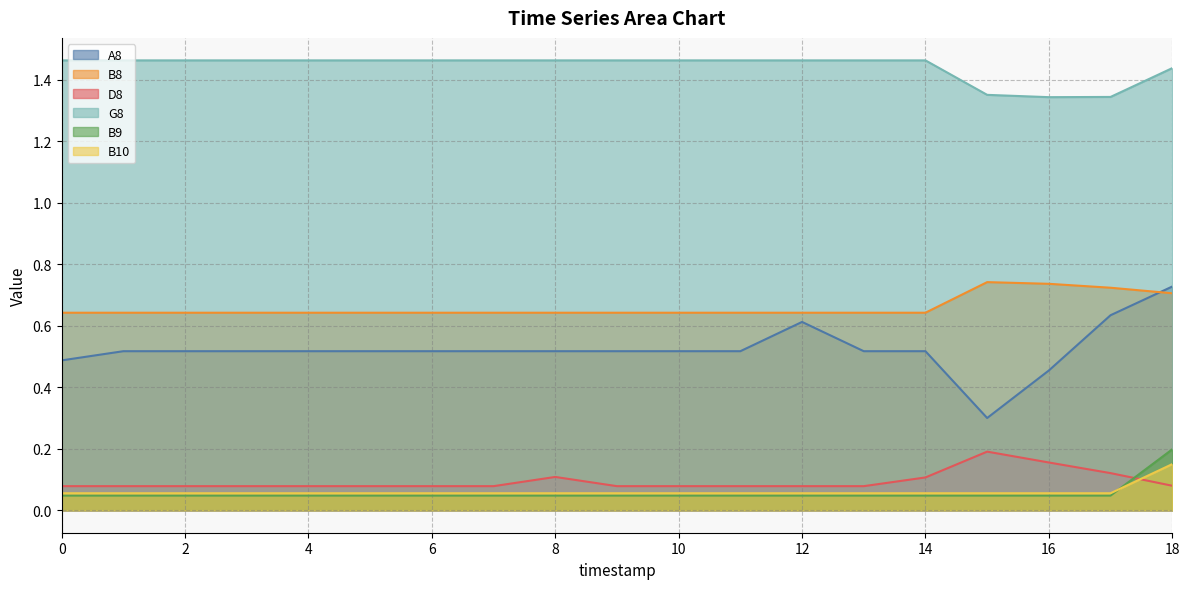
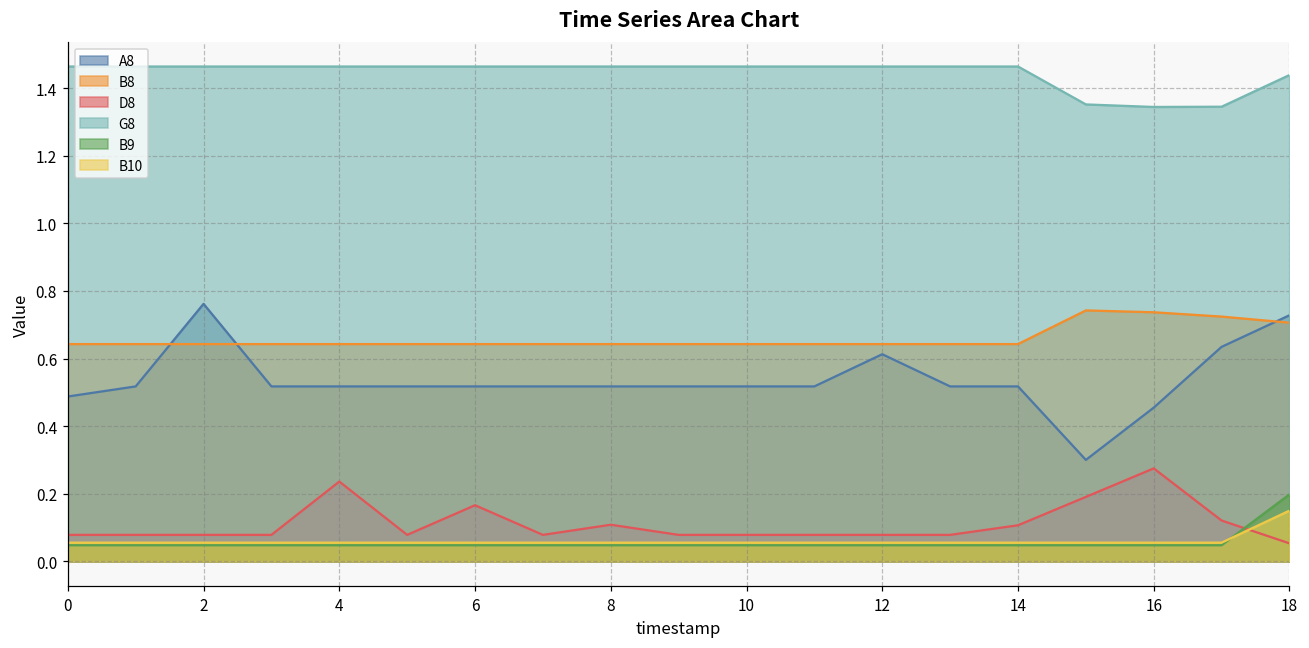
A8, 2: 0.52 -> 0.76
D8, 4: 0.08 -> 0.24
D8, 6: 0.08 -> 0.17
D8, 16: 0.16 -> 0.28
D8, 18: 0.08 -> 0.05
